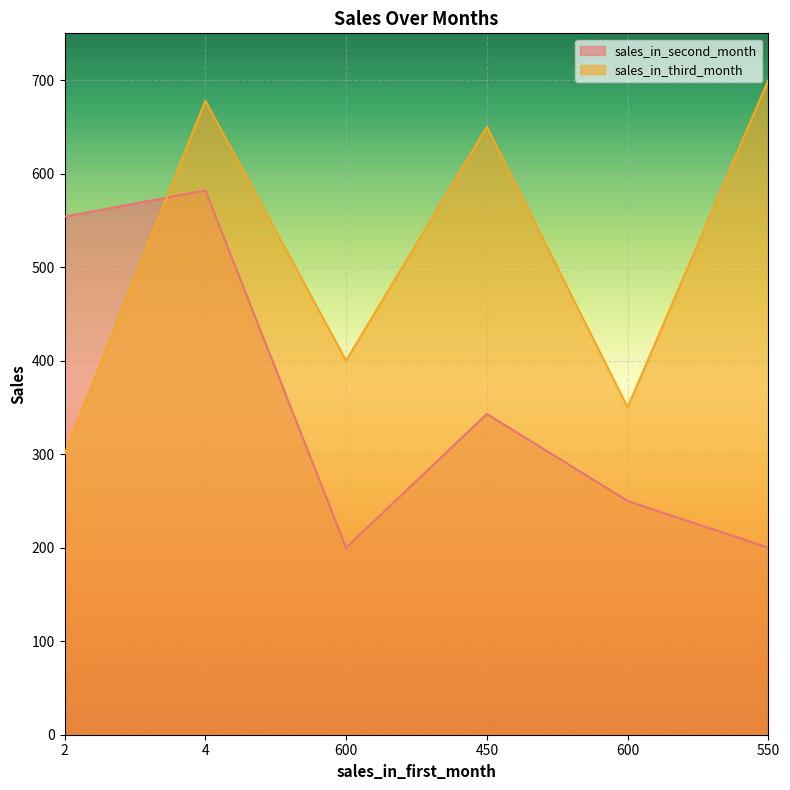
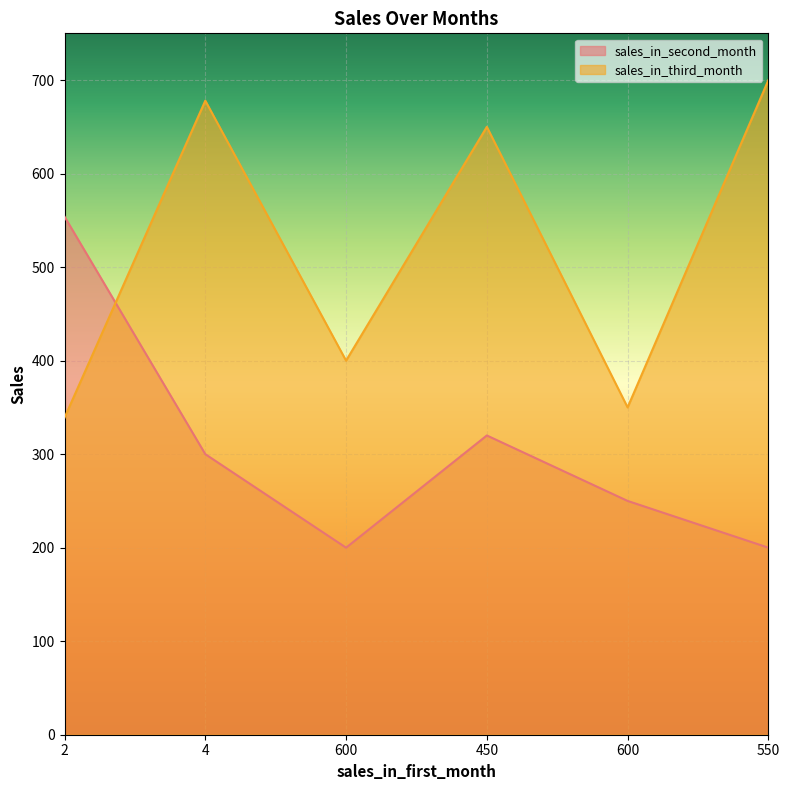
sales_in_third_month, 2: 300 -> 340
sales_in_second_month, 4: 580 -> 300
sales_in_second_month, 450: 340 -> 320
